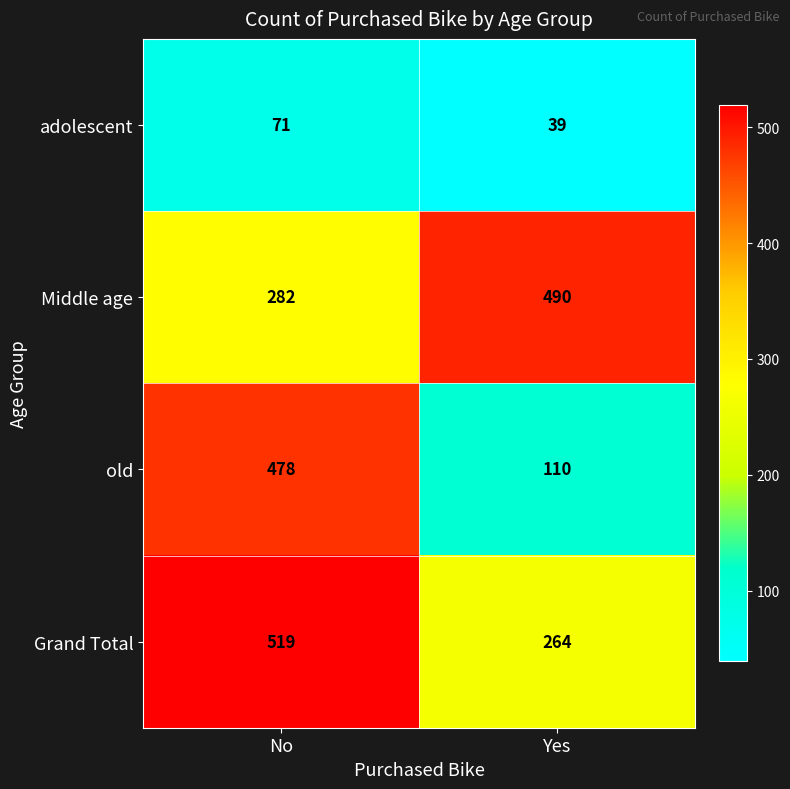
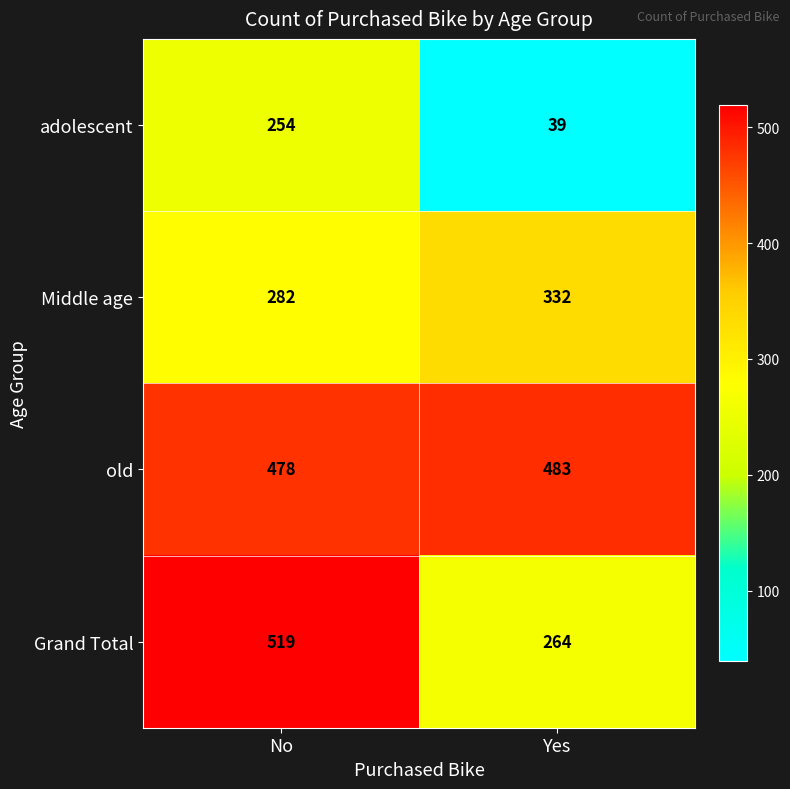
adolescent, No: 71 -> 254
Middle age, Yes: 490 -> 332
old, Yes: 110 -> 483
